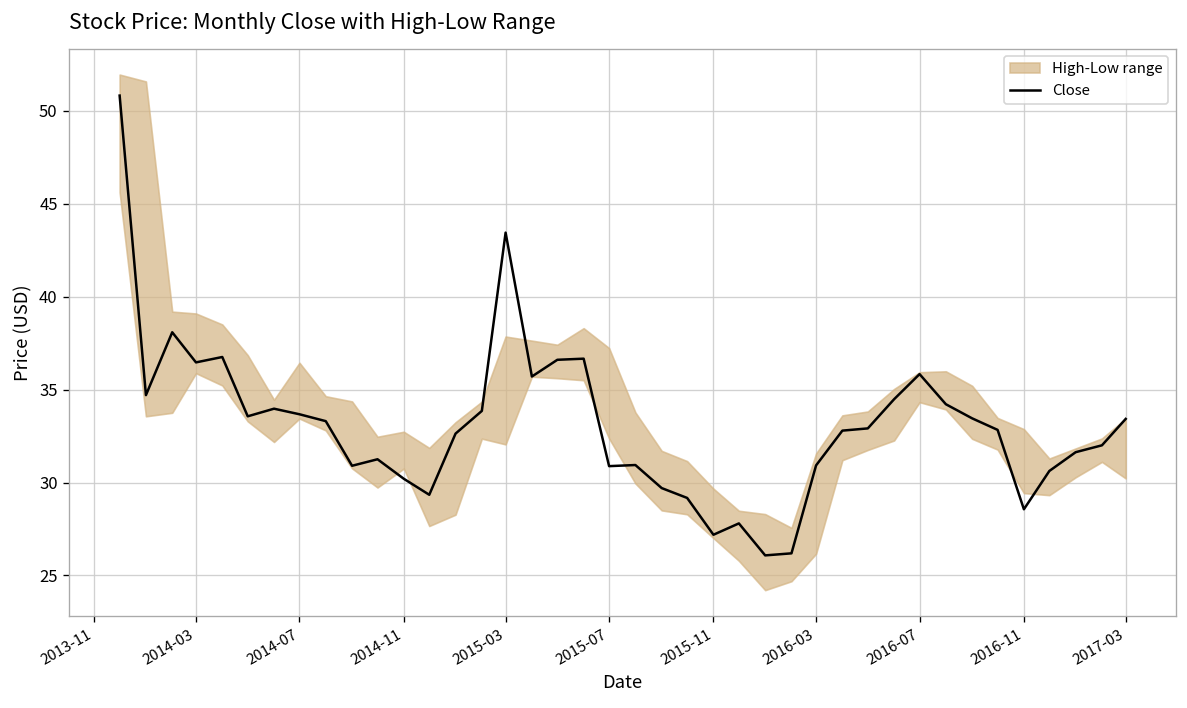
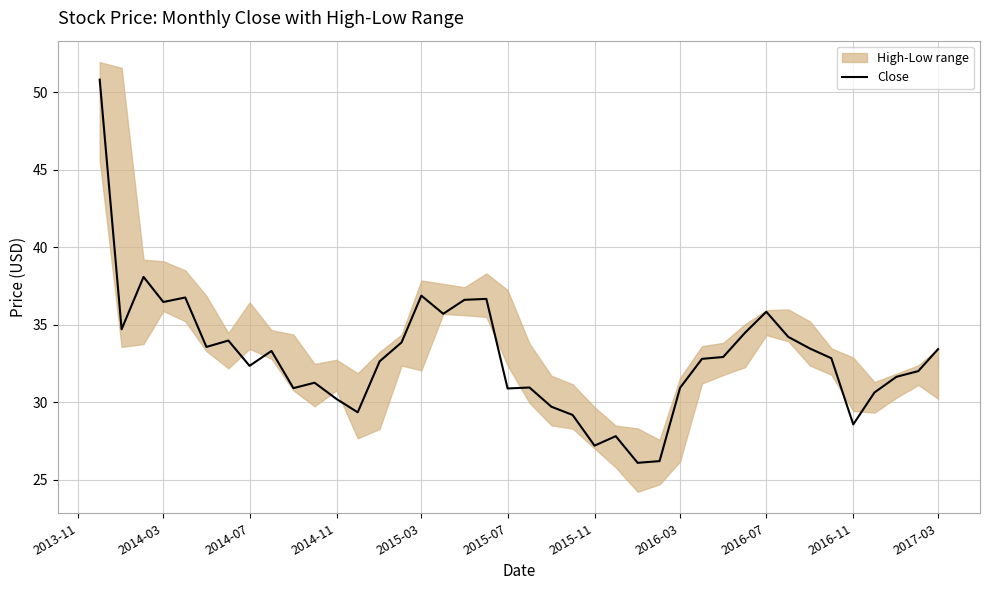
Close, 2014-07: 33.7 -> 32.3
Close, 2015-03: 43.4 -> 36.9
